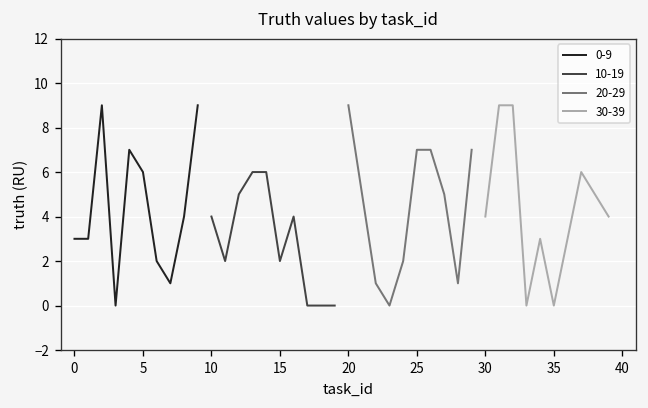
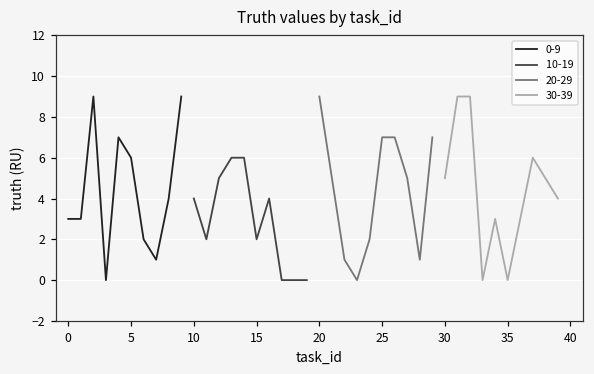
30-39, 30: 4 -> 5
